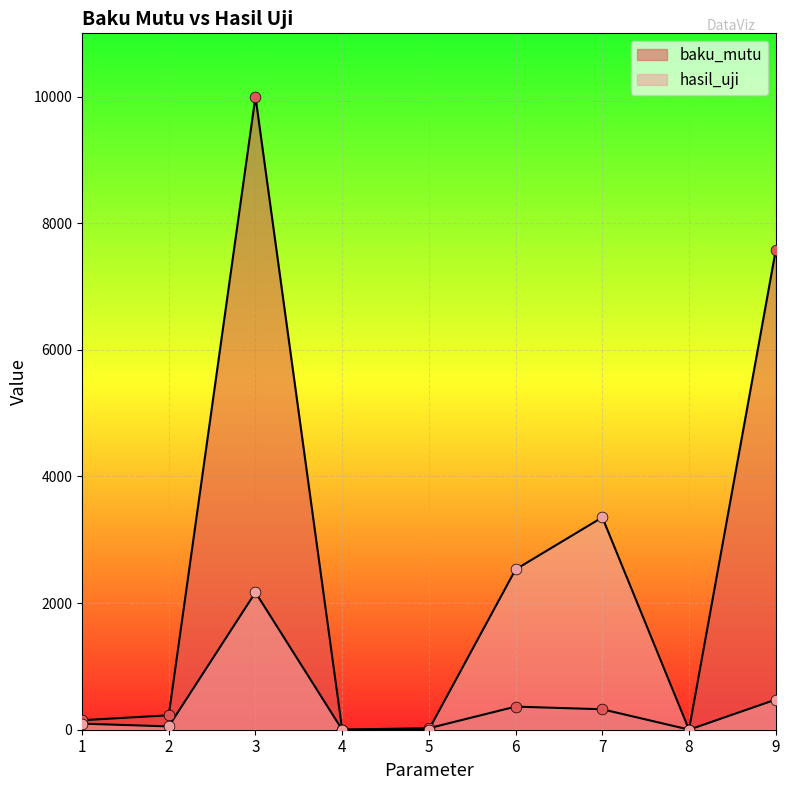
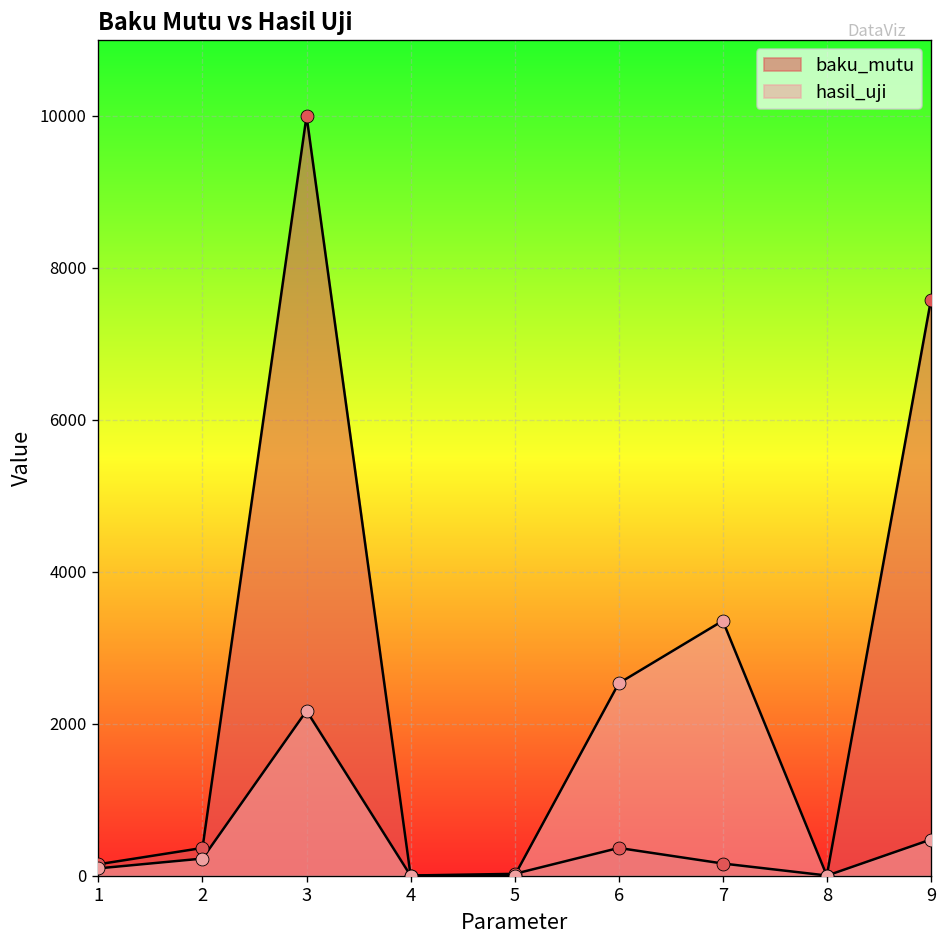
baku_mutu, 2: 200 -> 400
hasil_uji, 2: 100 -> 200
baku_mutu, 7: 300 -> 200
